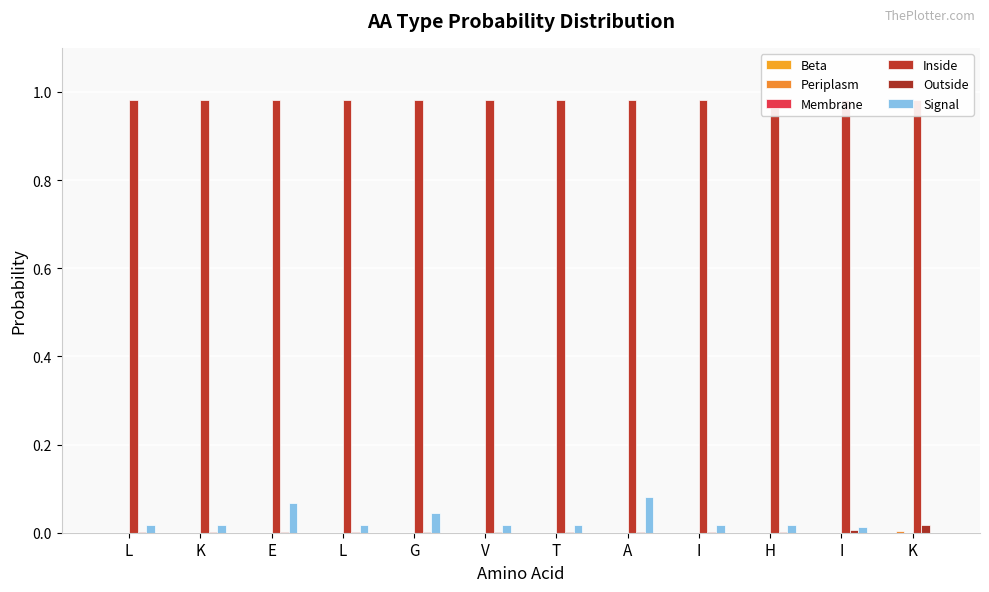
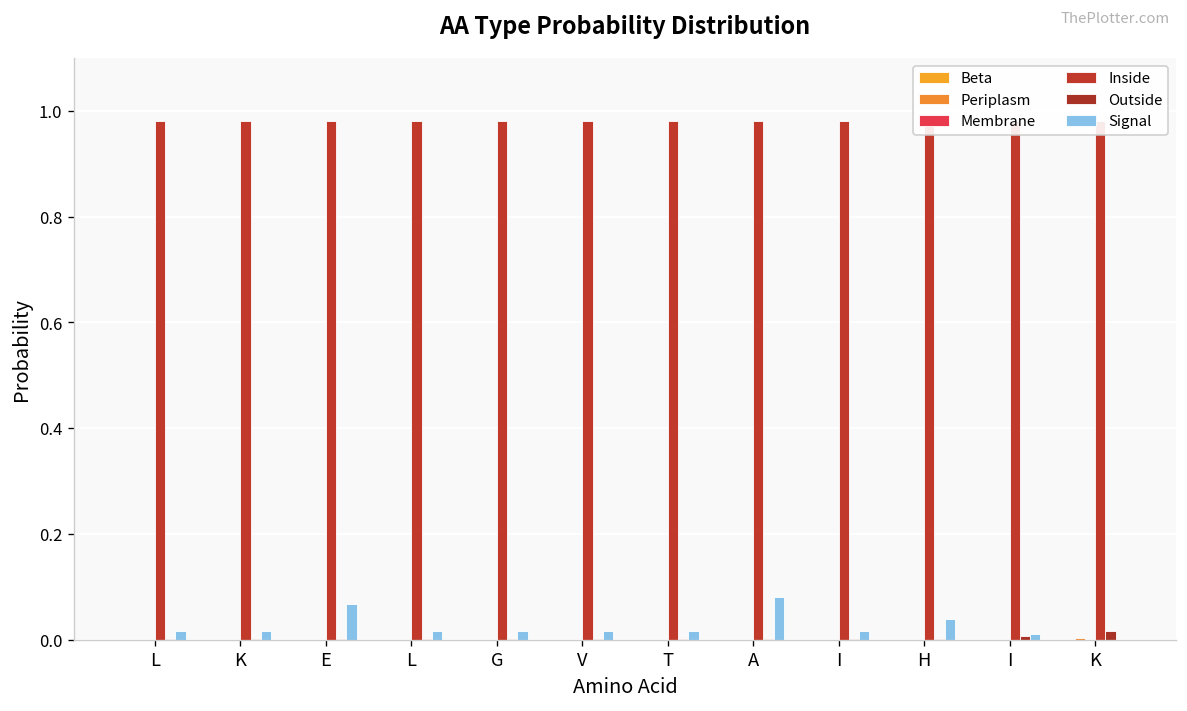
Signal, G: 0.05 -> 0.02
Signal, H: 0.02 -> 0.04
